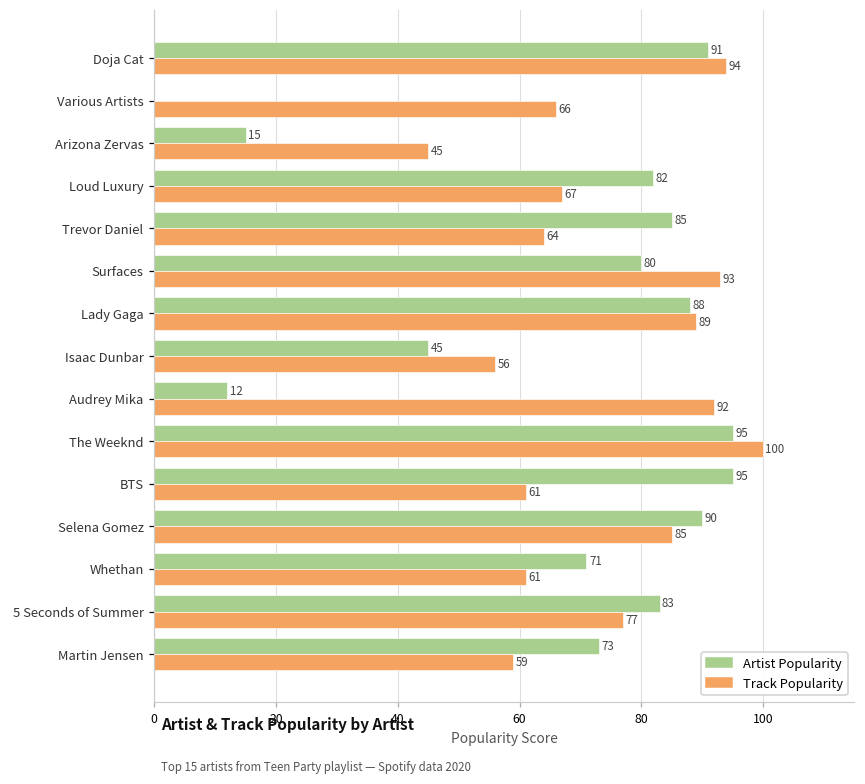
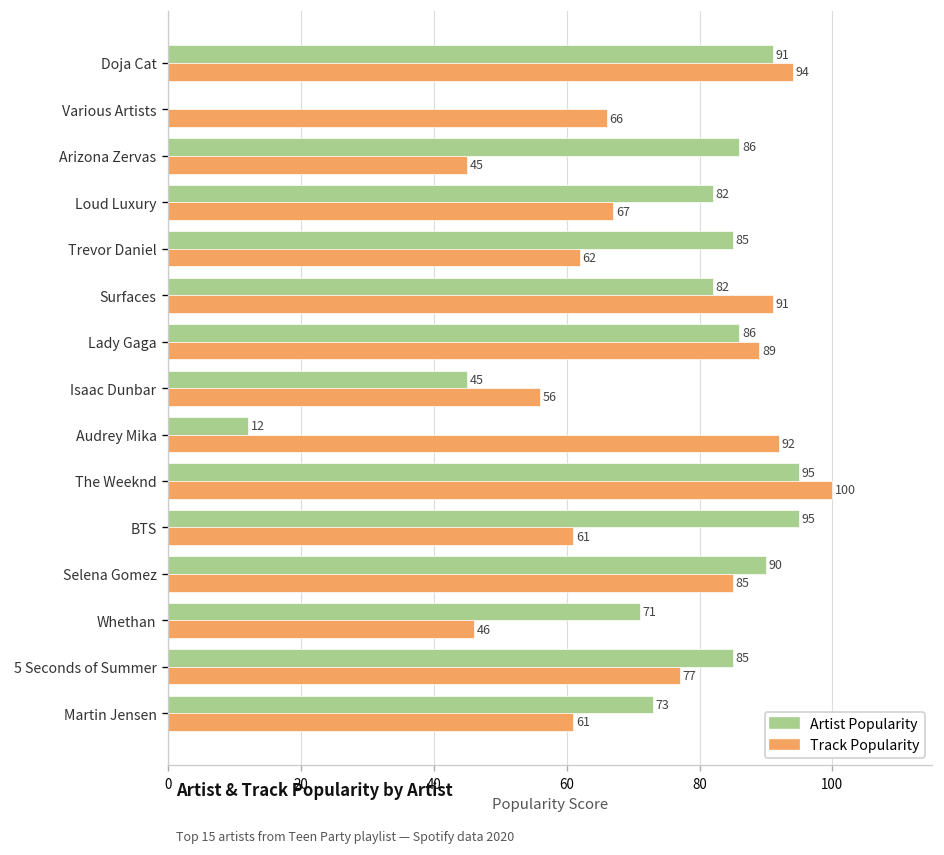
Artist Popularity, Arizona Zervas: 15 -> 86
Track Popularity, Trevor Daniel: 64 -> 62
Artist Popularity, Surfaces: 80 -> 82
Track Popularity, Surfaces: 93 -> 91
Artist Popularity, Lady Gaga: 88 -> 86
Track Popularity, Whethan: 61 -> 46
Artist Popularity, 5 Seconds of Summer: 83 -> 85
Track Popularity, Martin Jensen: 59 -> 61
